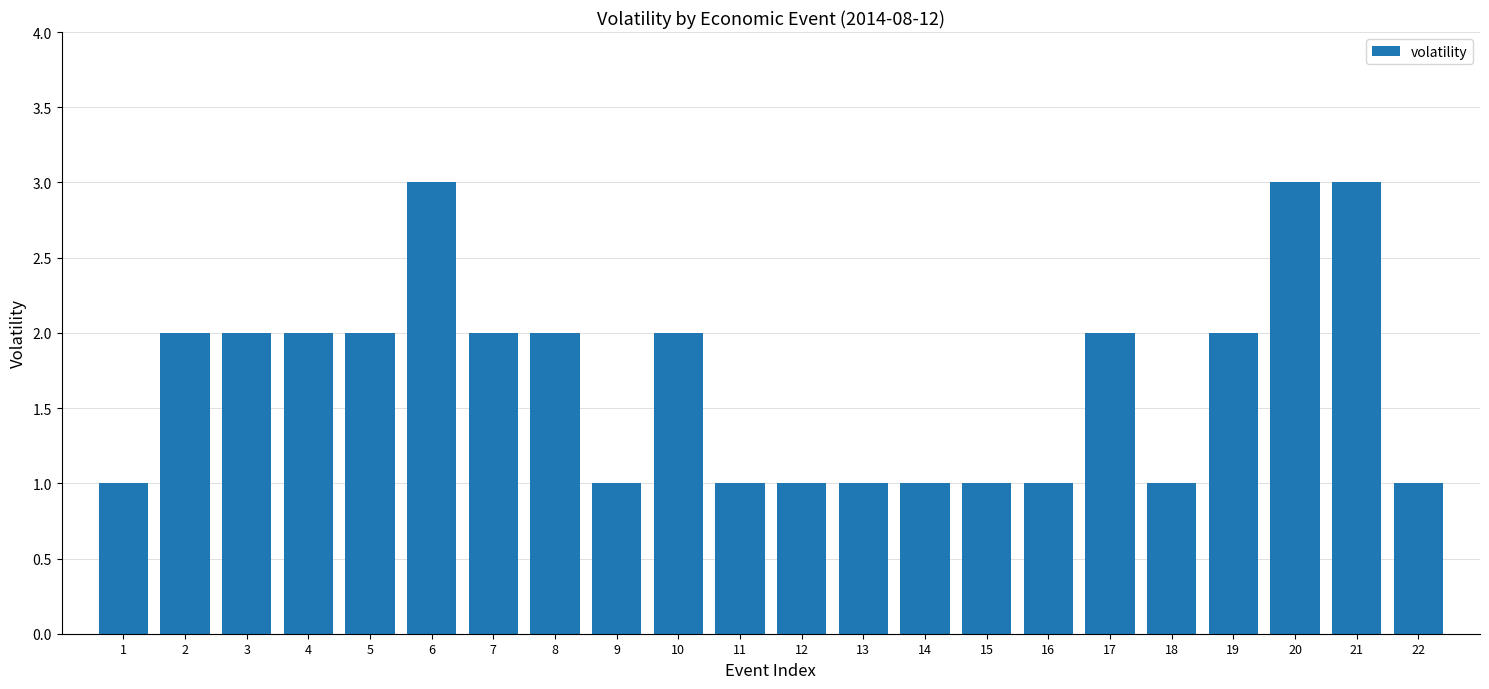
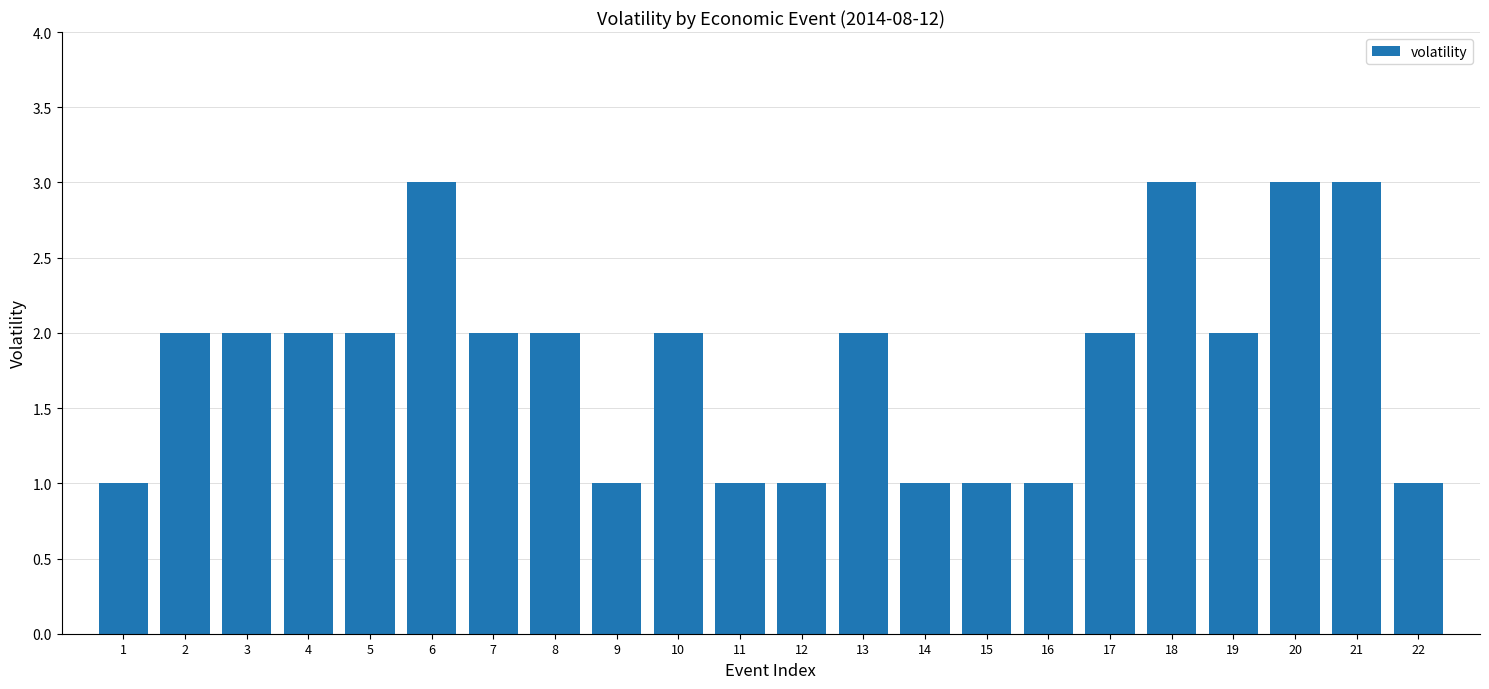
13: 1 -> 2
18: 1 -> 3
